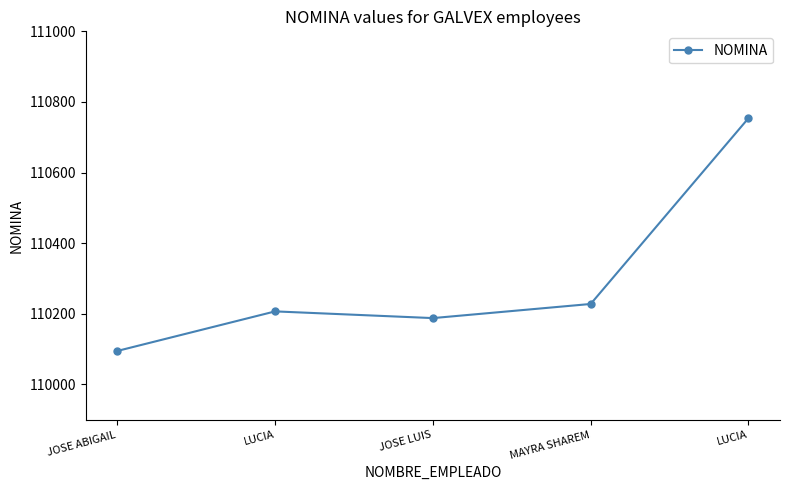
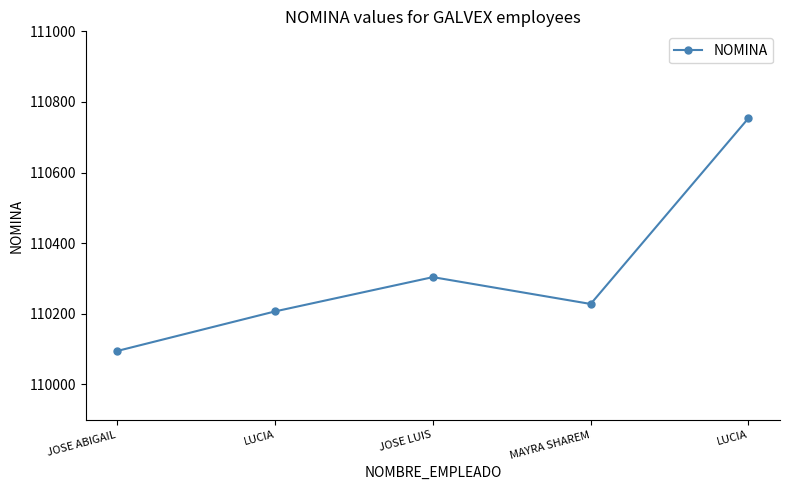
JOSE LUIS: 110190 -> 110300
